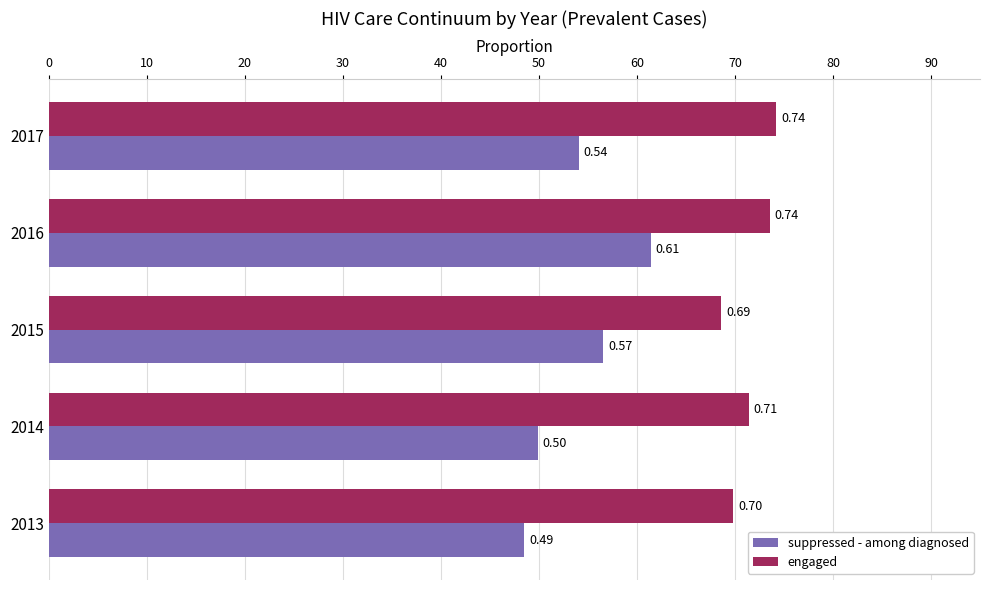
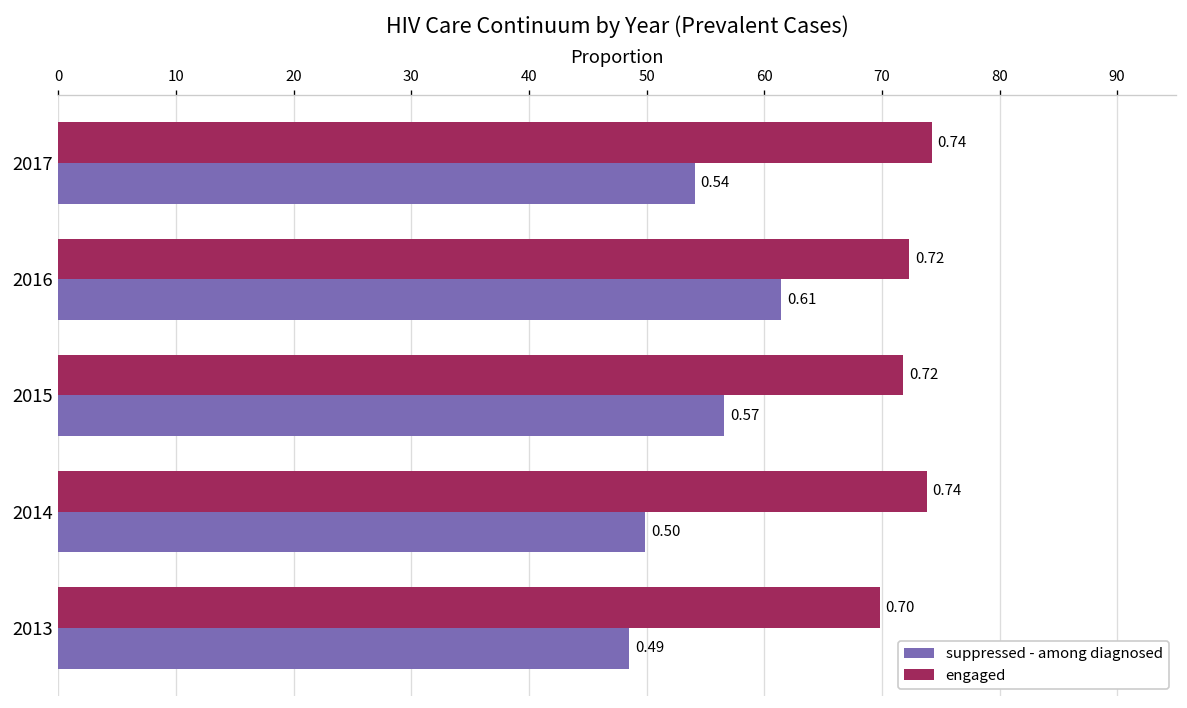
engaged, 2016: 0.74 -> 0.72
engaged, 2015: 0.69 -> 0.72
engaged, 2014: 0.71 -> 0.74
